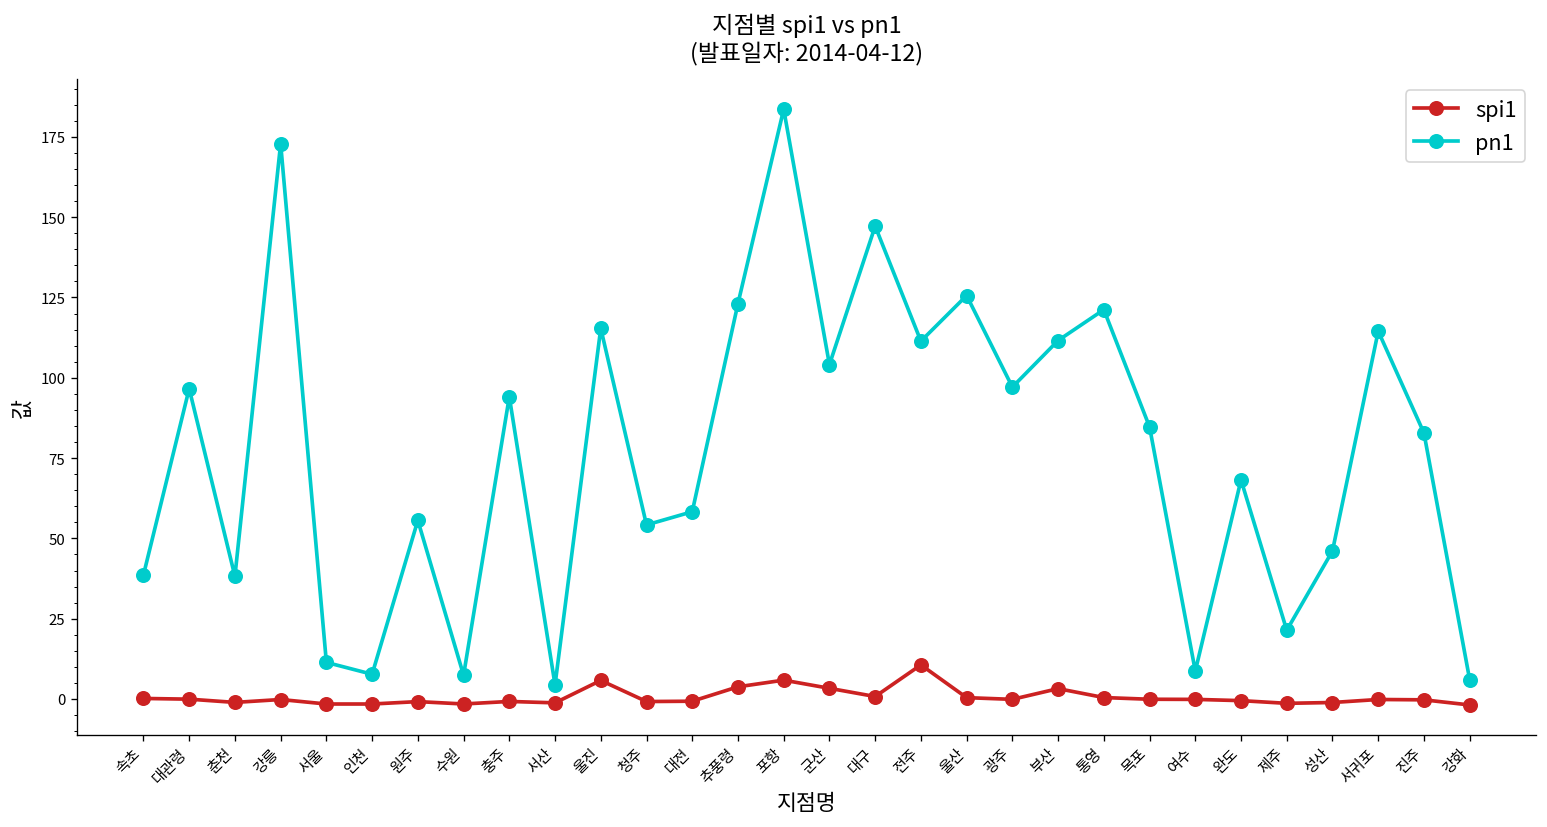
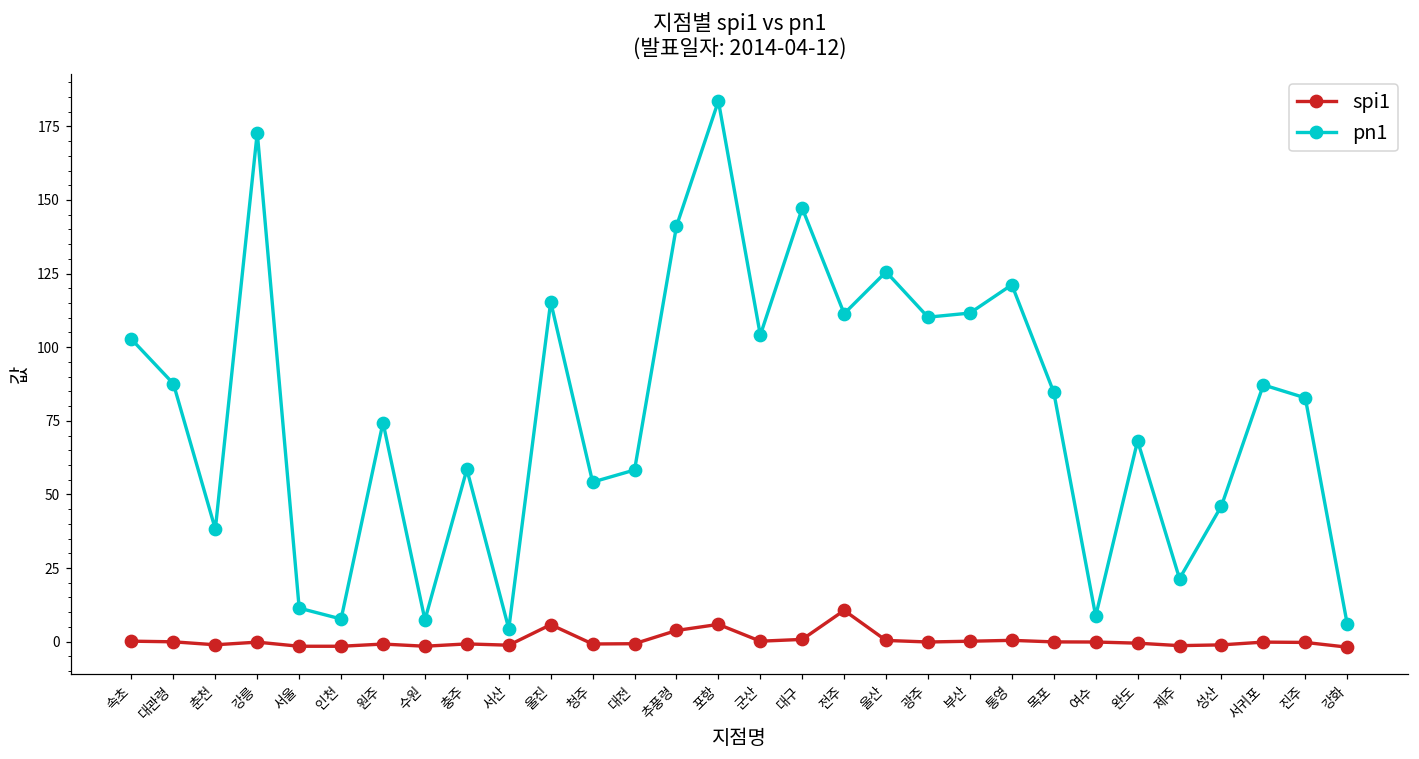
pn1, 속초: 39 -> 103
pn1, 대관령: 97 -> 88
pn1, 원주: 56 -> 74
pn1, 충주: 94 -> 59
pn1, 추풍령: 123 -> 141
spi1, 군산: 3 -> 0
pn1, 광주: 97 -> 110
spi1, 부산: 3 -> 0
pn1, 서귀포: 115 -> 87
